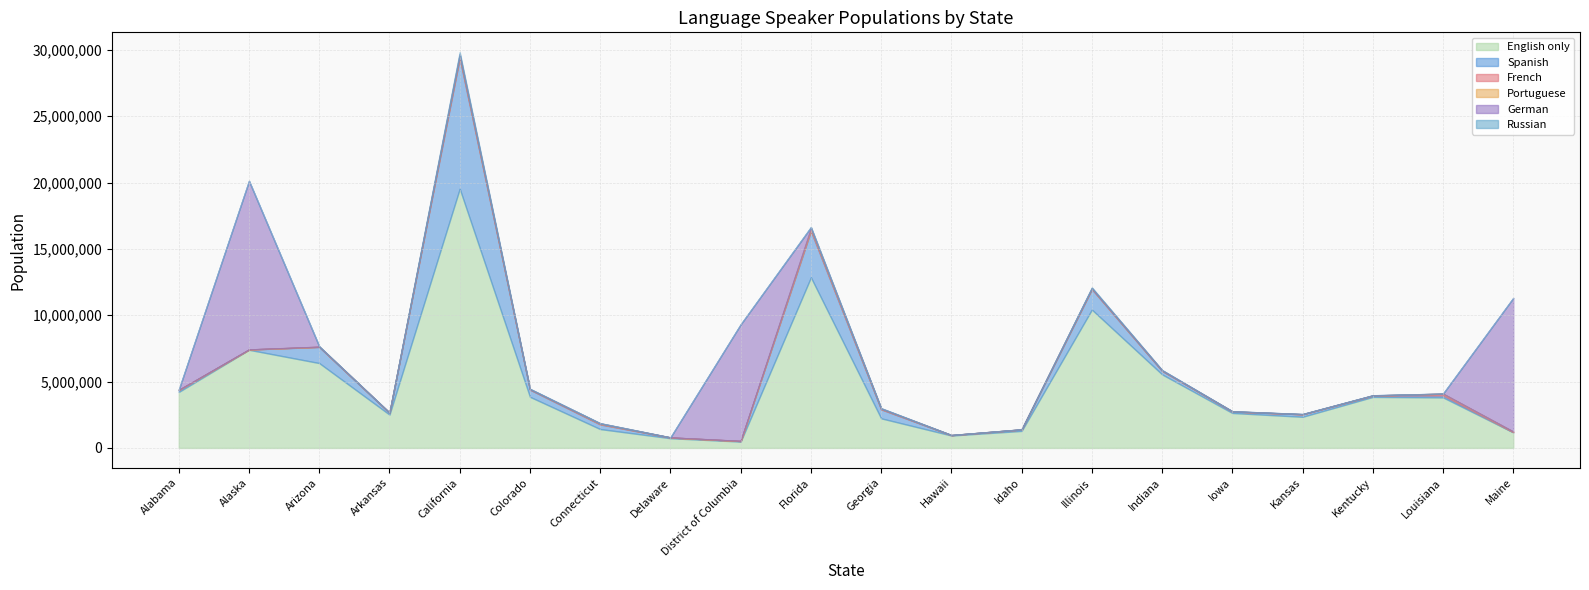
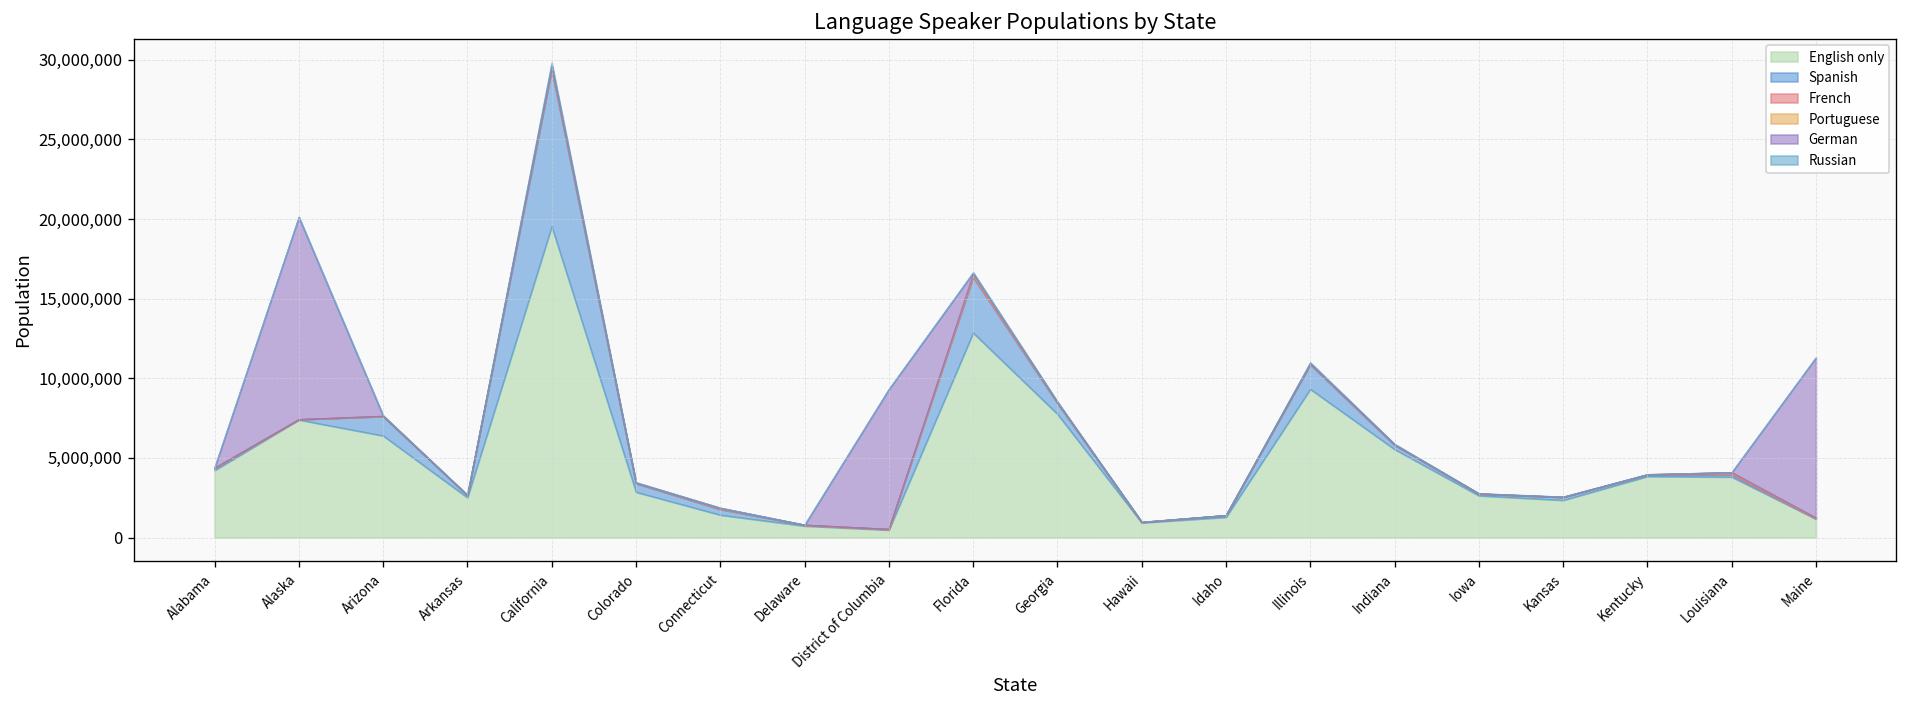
English only, Colorado: 3,900,000 -> 2,900,000
English only, Georgia: 2,200,000 -> 7,800,000
English only, Illinois: 10,400,000 -> 9,300,000
